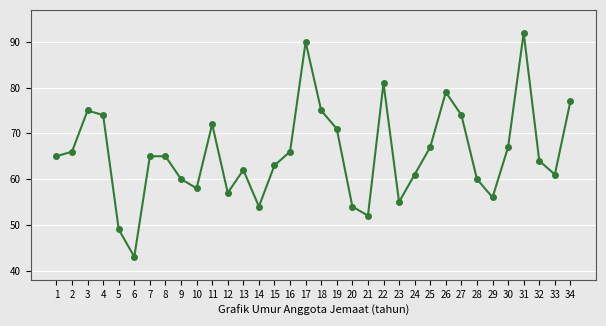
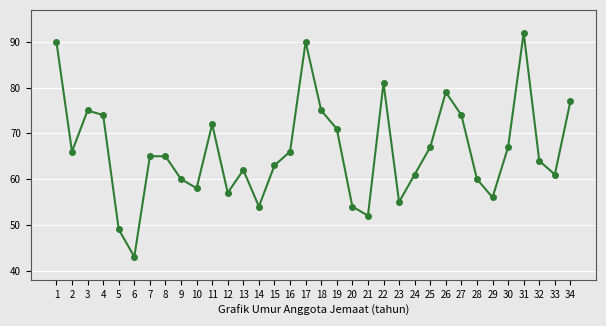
1: 65 -> 90
